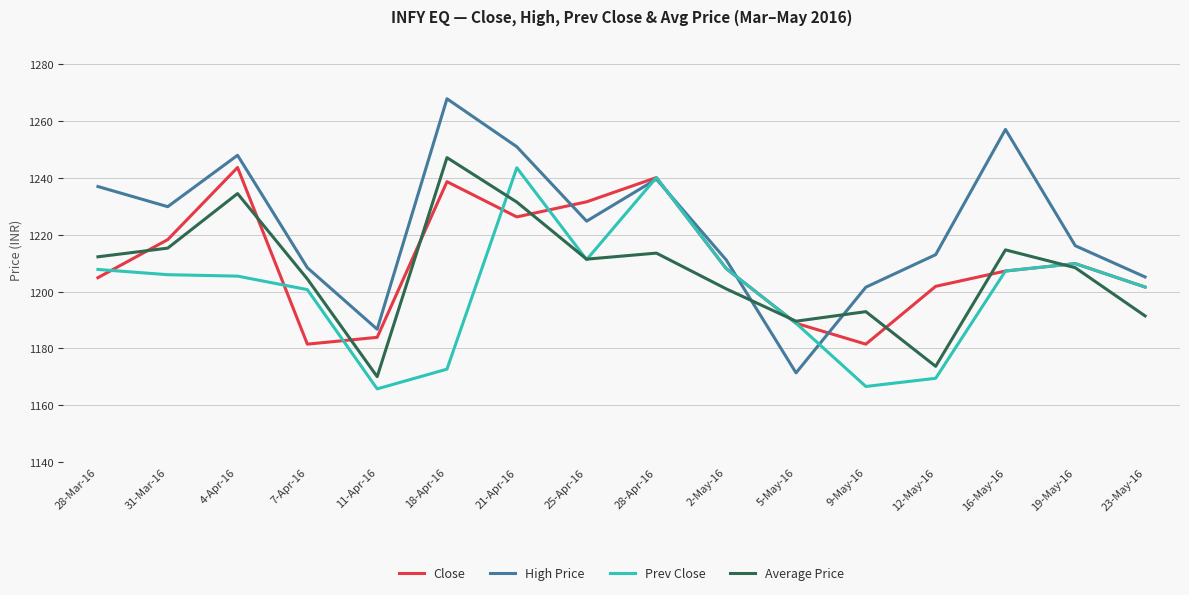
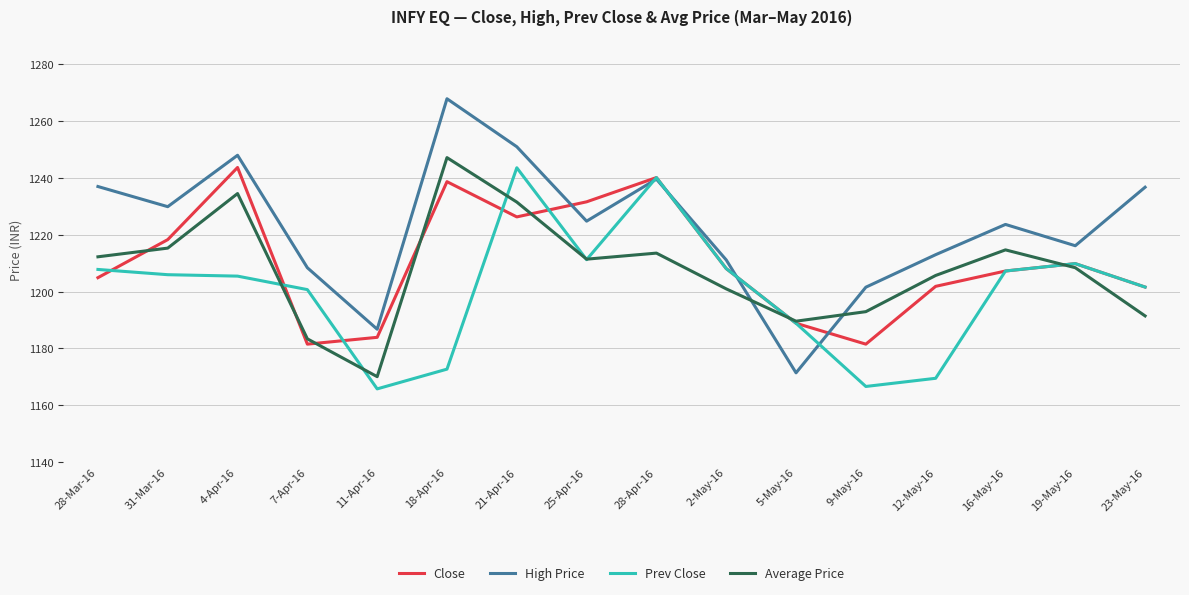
Average Price, 7-Apr-16: 1204 -> 1183
Average Price, 12-May-16: 1174 -> 1206
High Price, 16-May-16: 1257 -> 1224
High Price, 23-May-16: 1205 -> 1237
